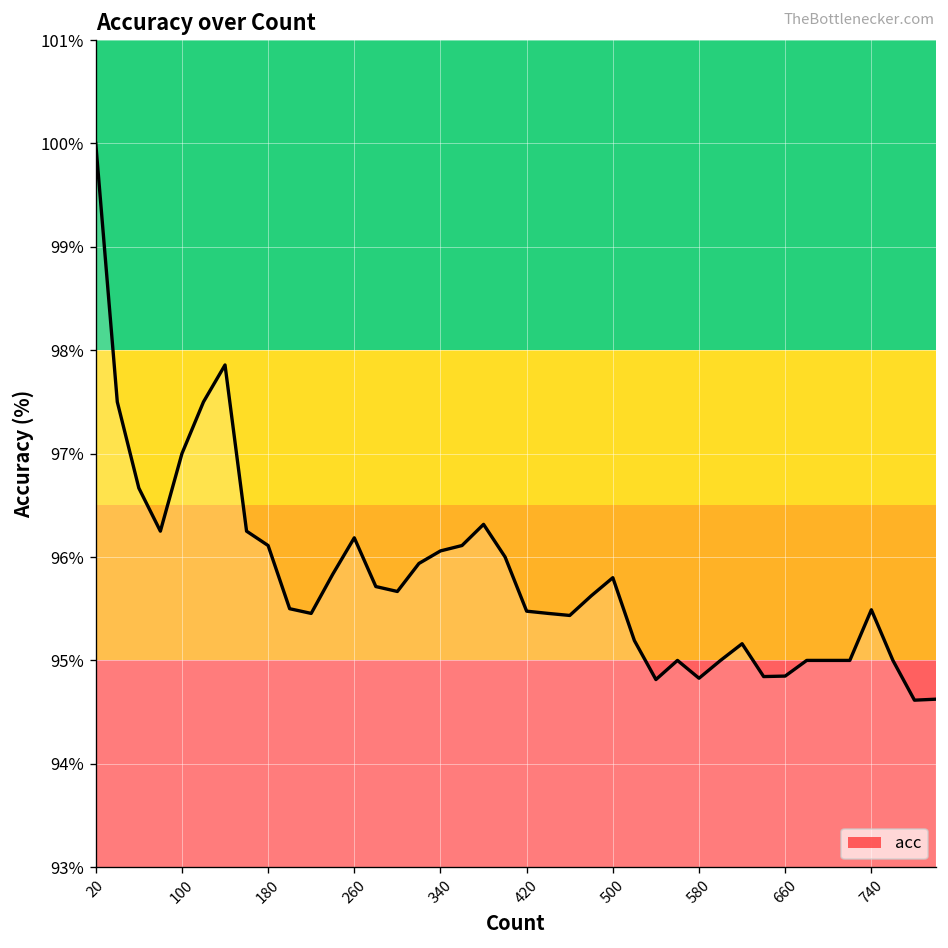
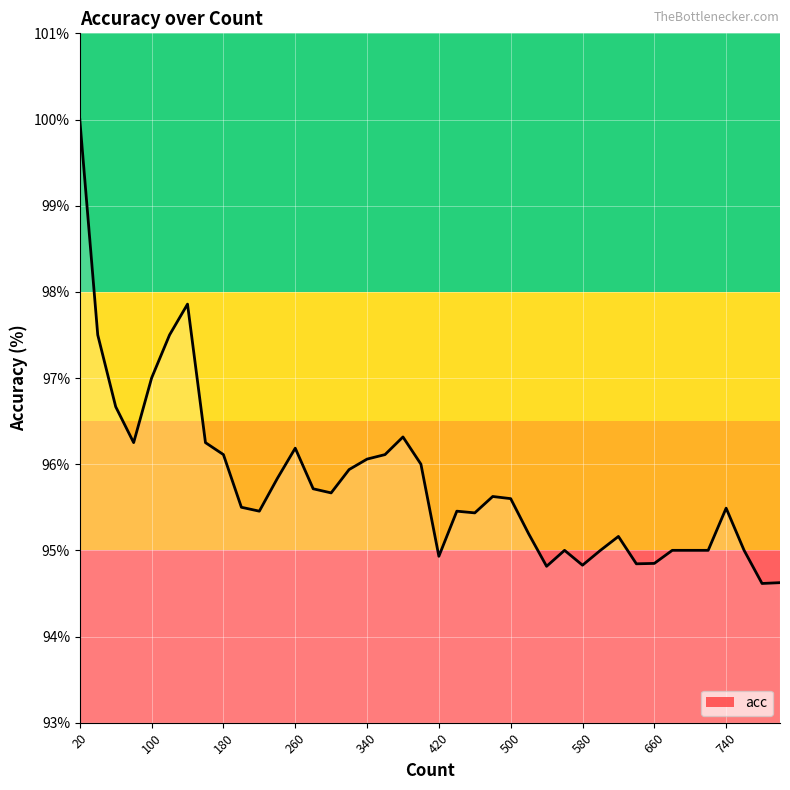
420: 95.5% -> 94.9%
500: 95.8% -> 95.6%
